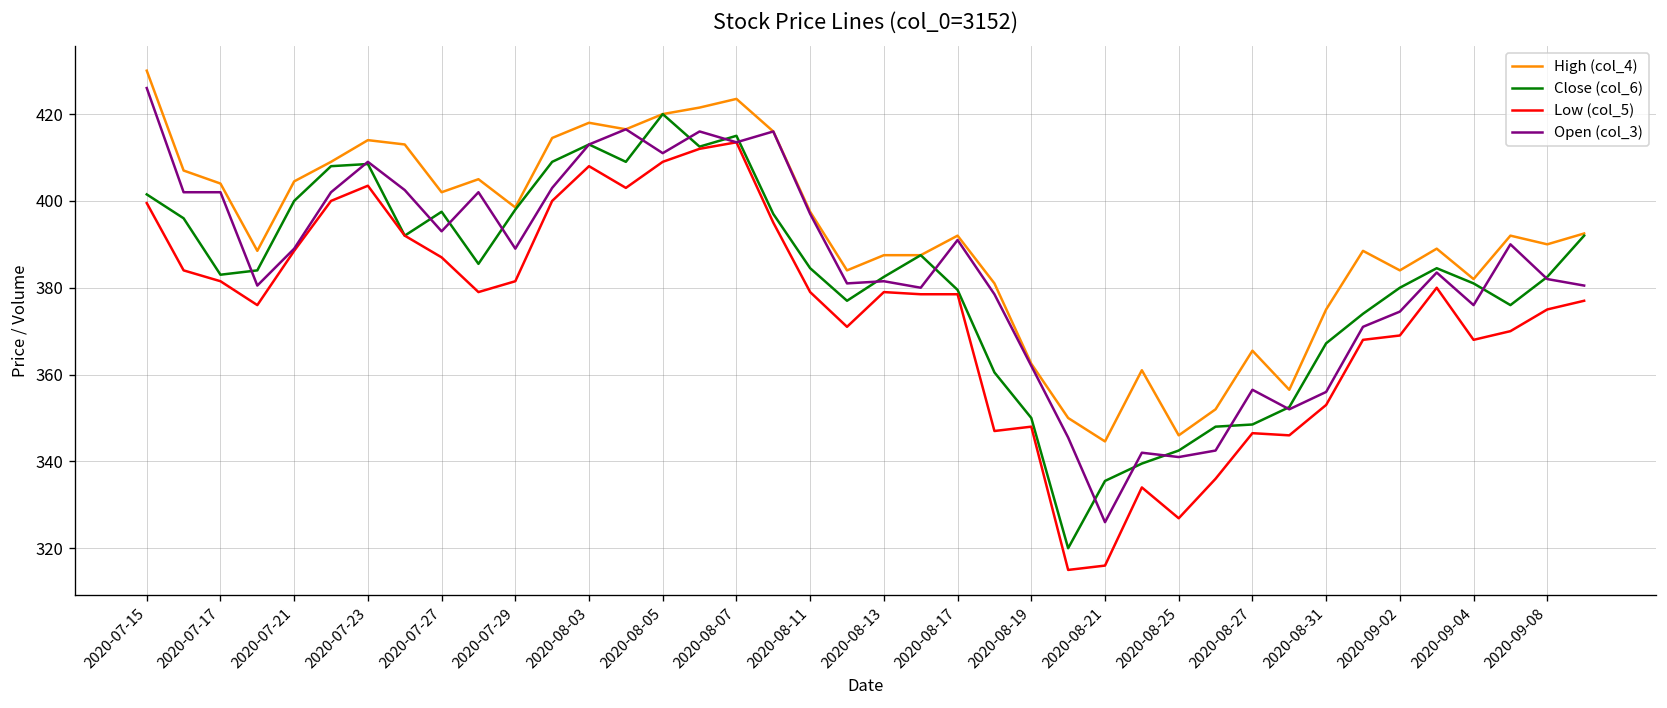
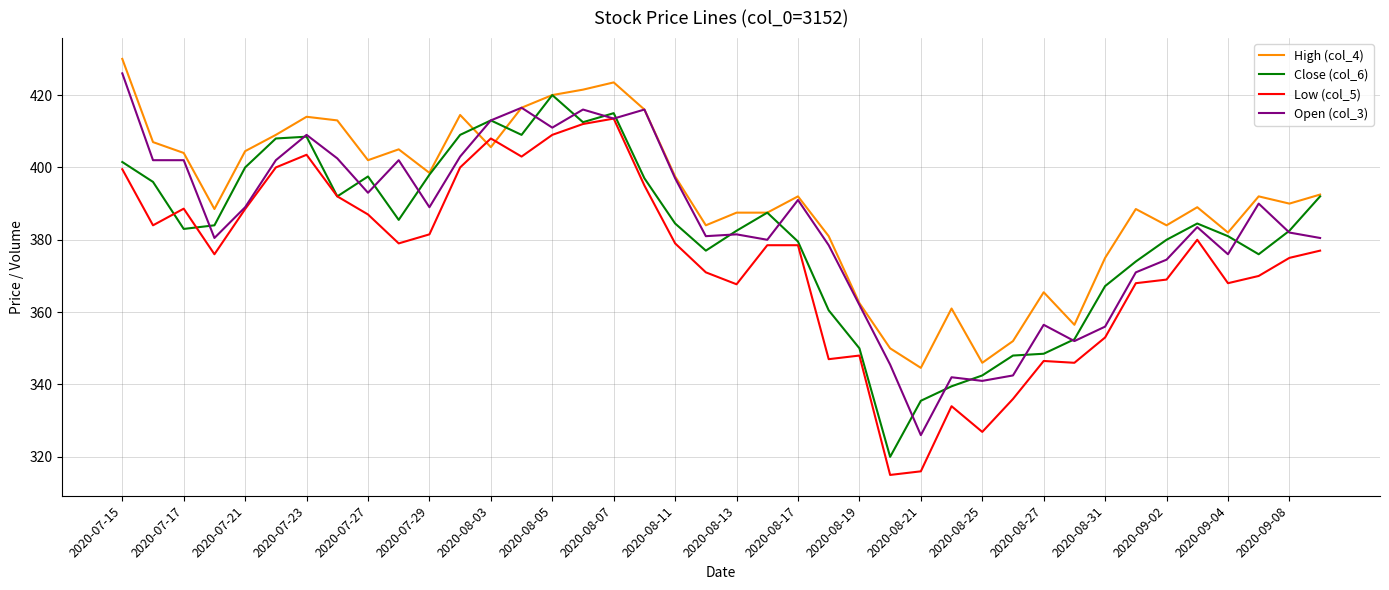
Low (col_5), 2020-07-17: 382 -> 389
High (col_4), 2020-08-03: 418 -> 406
Low (col_5), 2020-08-13: 379 -> 368
